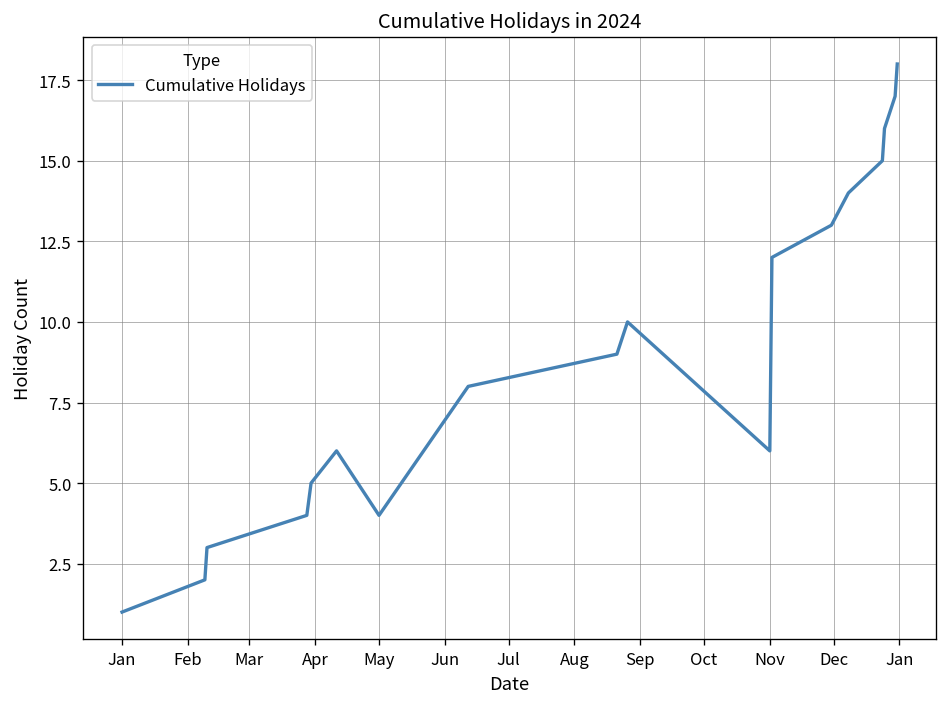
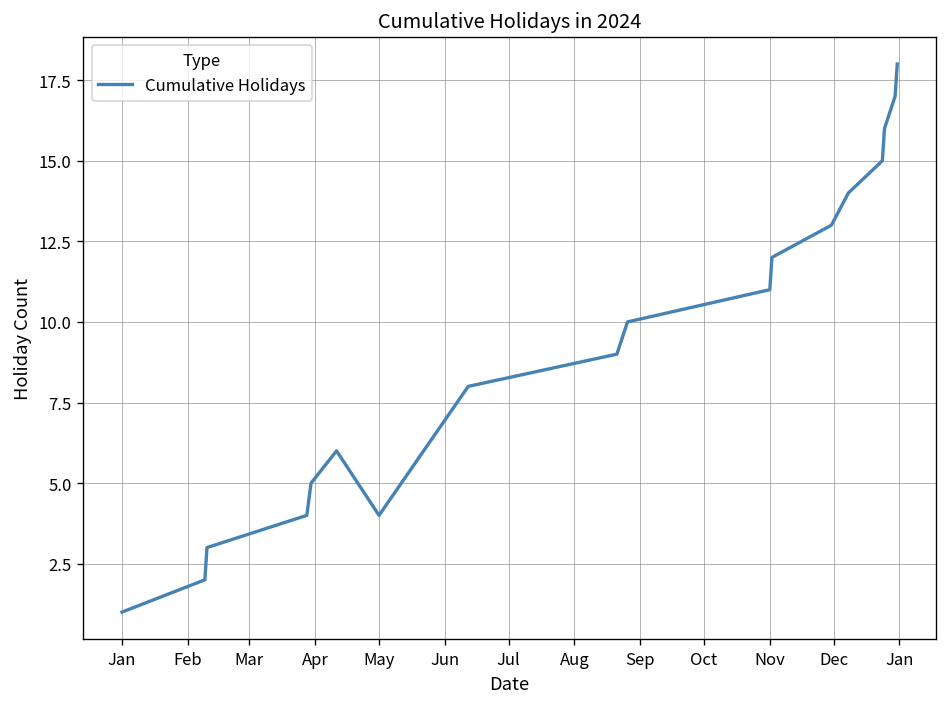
Nov: 6 -> 11
